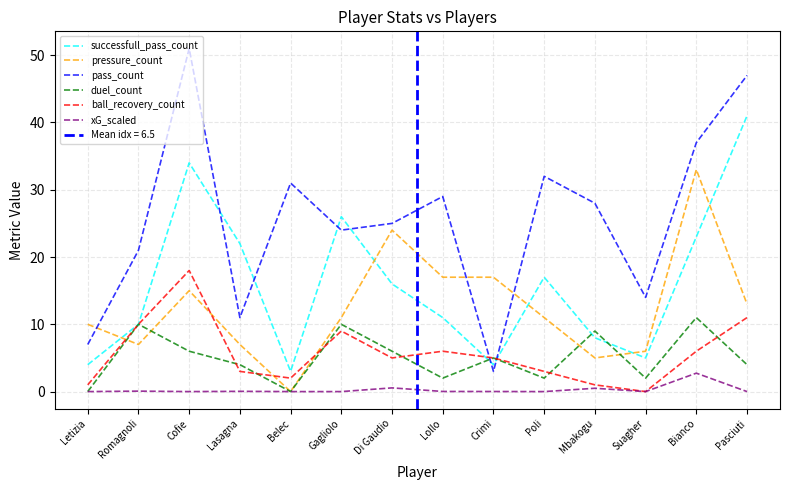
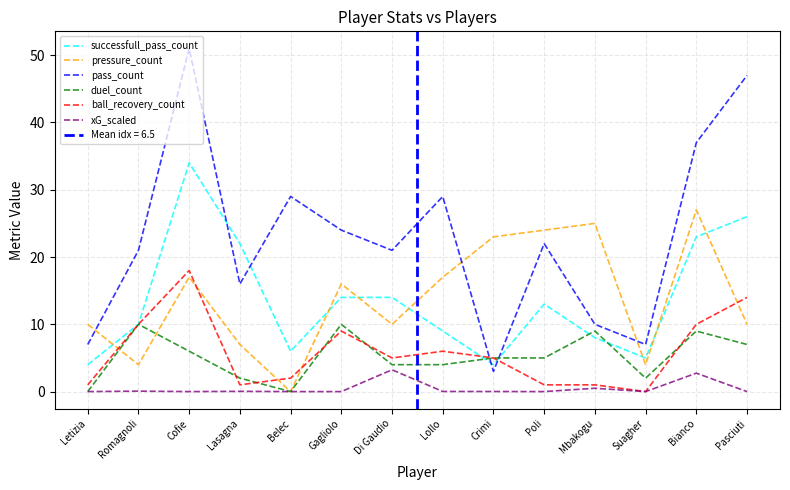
pressure_count, Romagnoli: 7 -> 4
pressure_count, Cofie: 15 -> 17
pass_count, Lasagna: 11 -> 16
duel_count, Lasagna: 4 -> 2
ball_recovery_count, Lasagna: 3 -> 1
successfull_pass_count, Belec: 3 -> 6
pass_count, Belec: 31 -> 29
successfull_pass_count, Gagliolo: 26 -> 14
pressure_count, Gagliolo: 11 -> 16
successfull_pass_count, Di Gaudio: 16 -> 14
pressure_count, Di Gaudio: 24 -> 10
pass_count, Di Gaudio: 25 -> 21
duel_count, Di Gaudio: 6 -> 4
xG_scaled, Di Gaudio: 1 -> 3
successfull_pass_count, Lollo: 11 -> 9
duel_count, Lollo: 2 -> 4
pressure_count, Crimi: 17 -> 23
successfull_pass_count, Poli: 17 -> 13
pressure_count, Poli: 11 -> 24
pass_count, Poli: 32 -> 22
duel_count, Poli: 2 -> 5
ball_recovery_count, Poli: 3 -> 1
pressure_count, Mbakogu: 5 -> 25
pass_count, Mbakogu: 28 -> 10
pressure_count, Suagher: 6 -> 4
pass_count, Suagher: 14 -> 7
pressure_count, Bianco: 33 -> 27
duel_count, Bianco: 11 -> 9
ball_recovery_count, Bianco: 6 -> 10
successfull_pass_count, Pasciuti: 41 -> 26
pressure_count, Pasciuti: 13 -> 10
duel_count, Pasciuti: 4 -> 7
ball_recovery_count, Pasciuti: 11 -> 14
